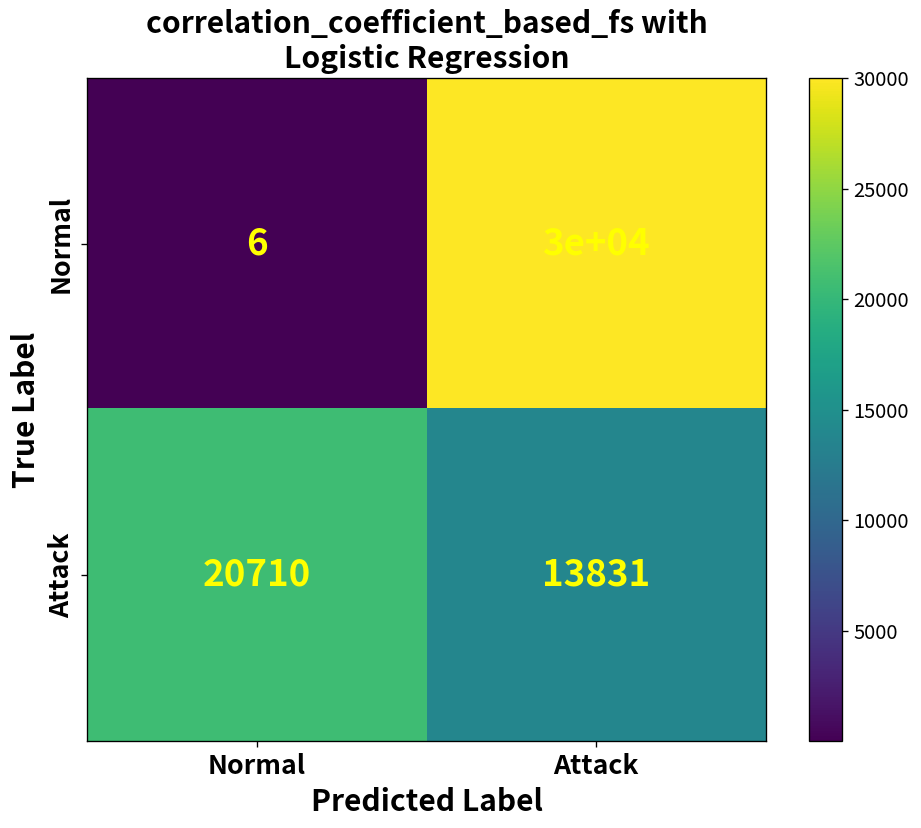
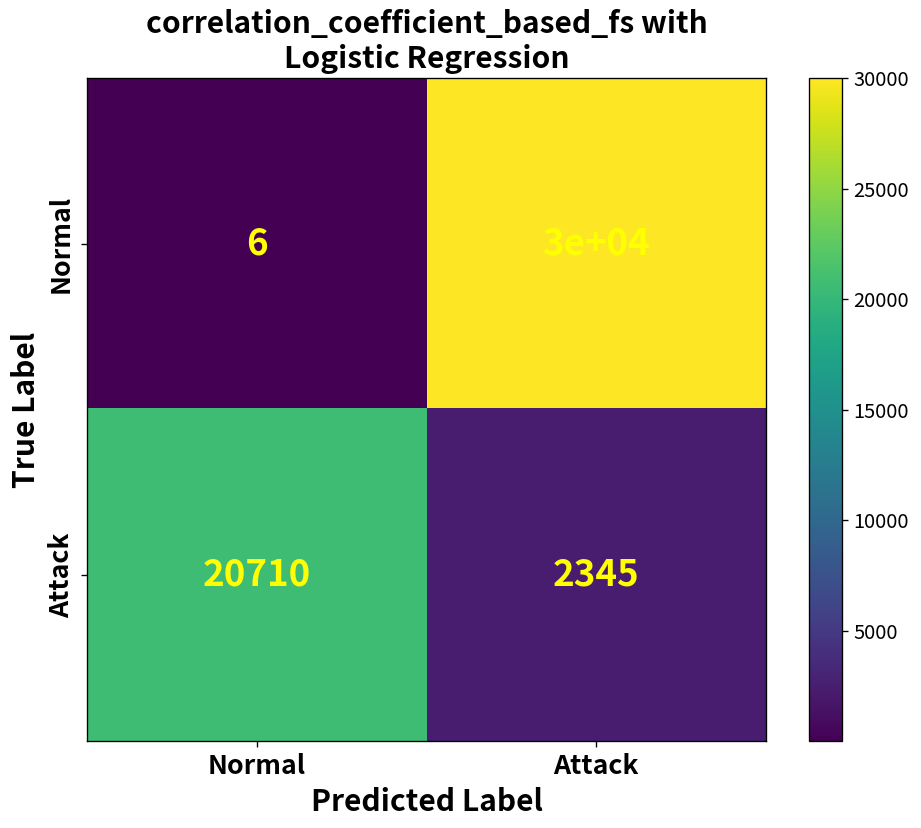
Attack, Attack: 13831 -> 2345
